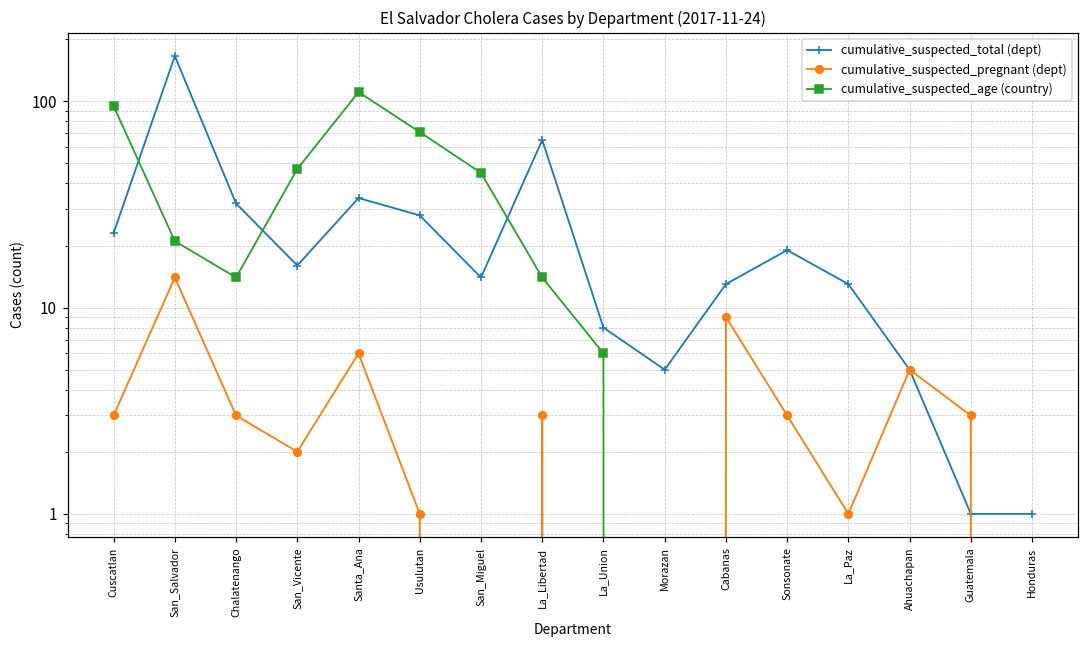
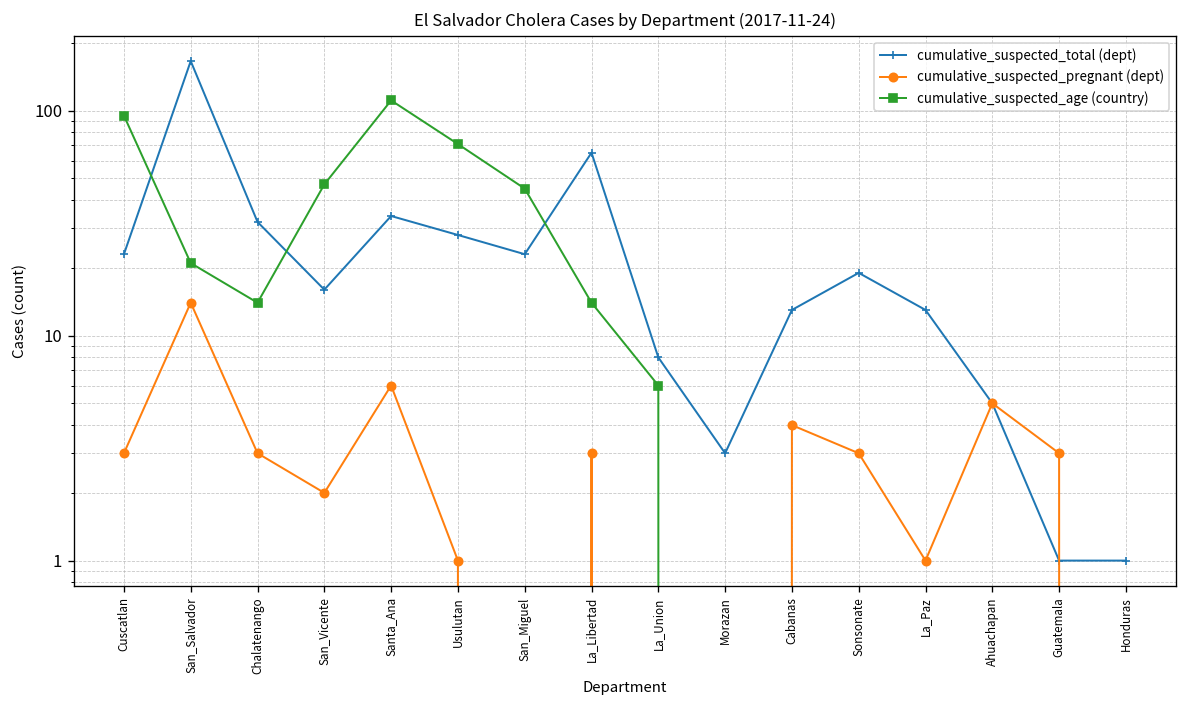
cumulative_suspected_total (dept), San_Miguel: 14 -> 23
cumulative_suspected_total (dept), Morazan: 5 -> 3
cumulative_suspected_pregnant (dept), Cabanas: 9 -> 4
